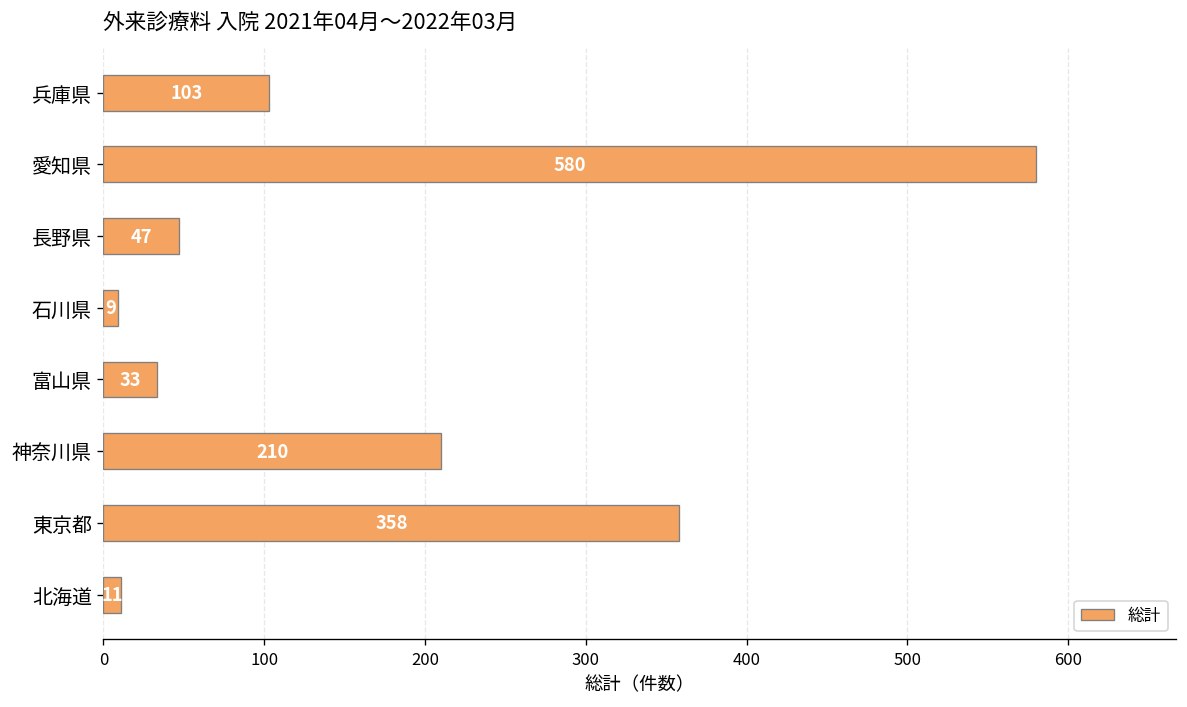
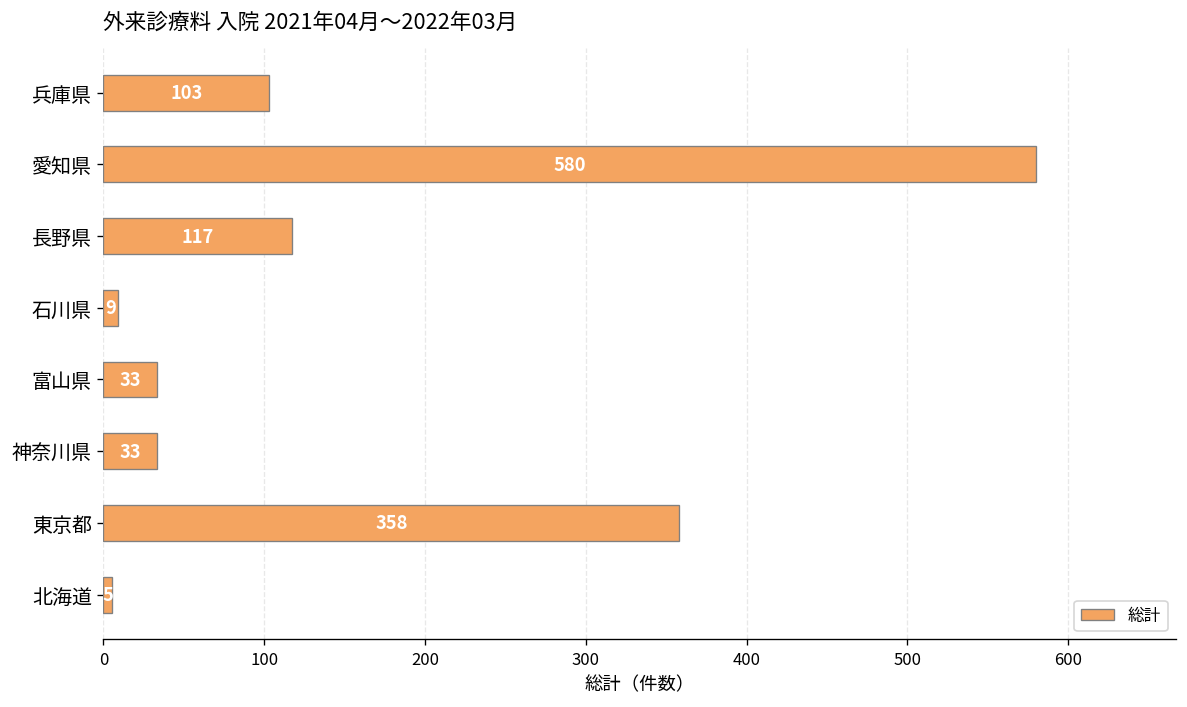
長野県: 47 -> 117
神奈川県: 210 -> 33
北海道: 11 -> 5
